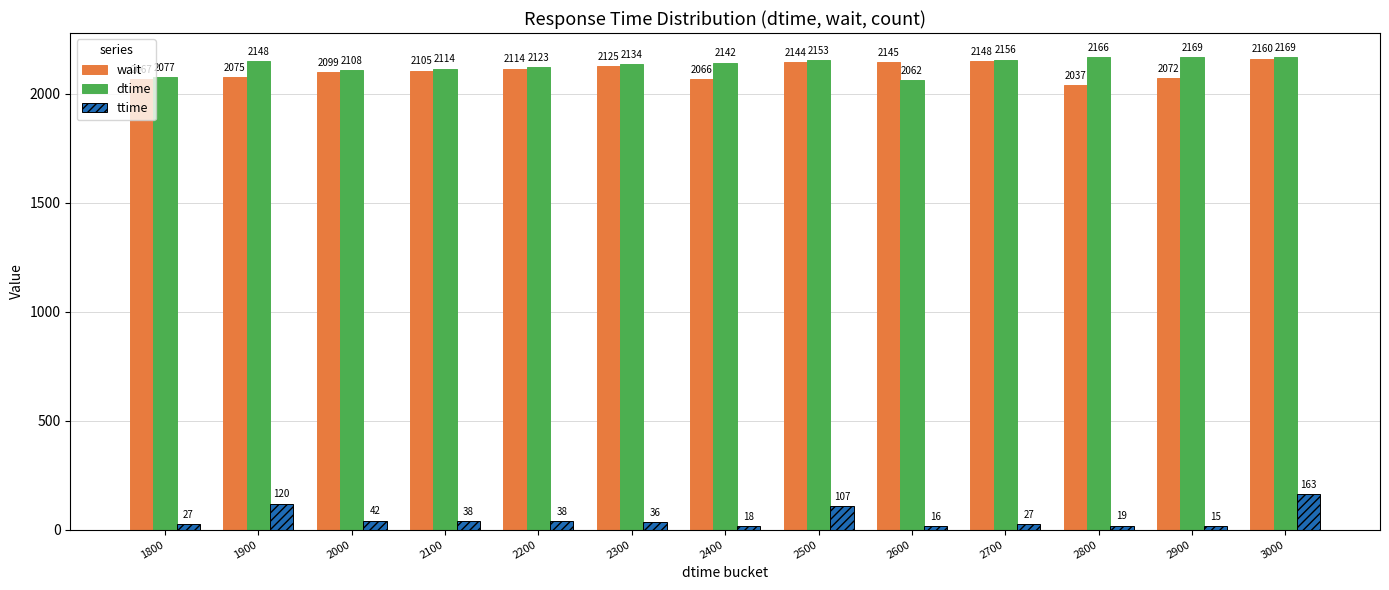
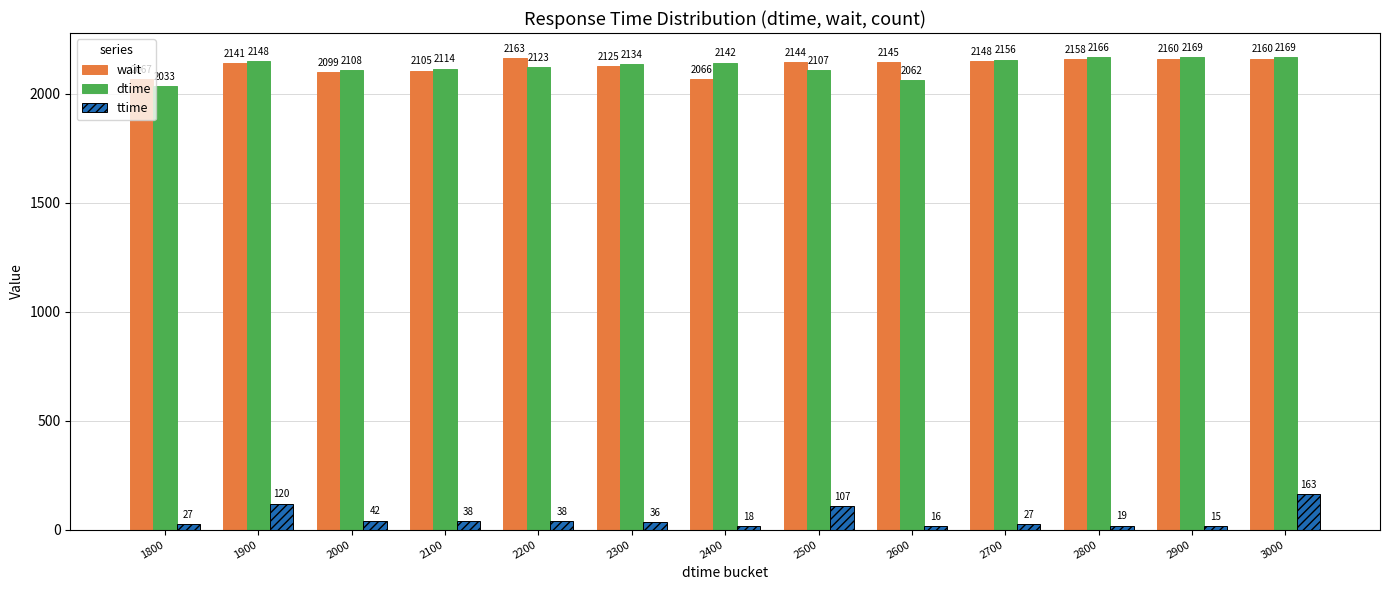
dtime, 1800: 2077 -> 2033
wait, 1900: 2075 -> 2141
wait, 2200: 2114 -> 2163
dtime, 2500: 2153 -> 2107
wait, 2800: 2037 -> 2158
wait, 2900: 2072 -> 2160
